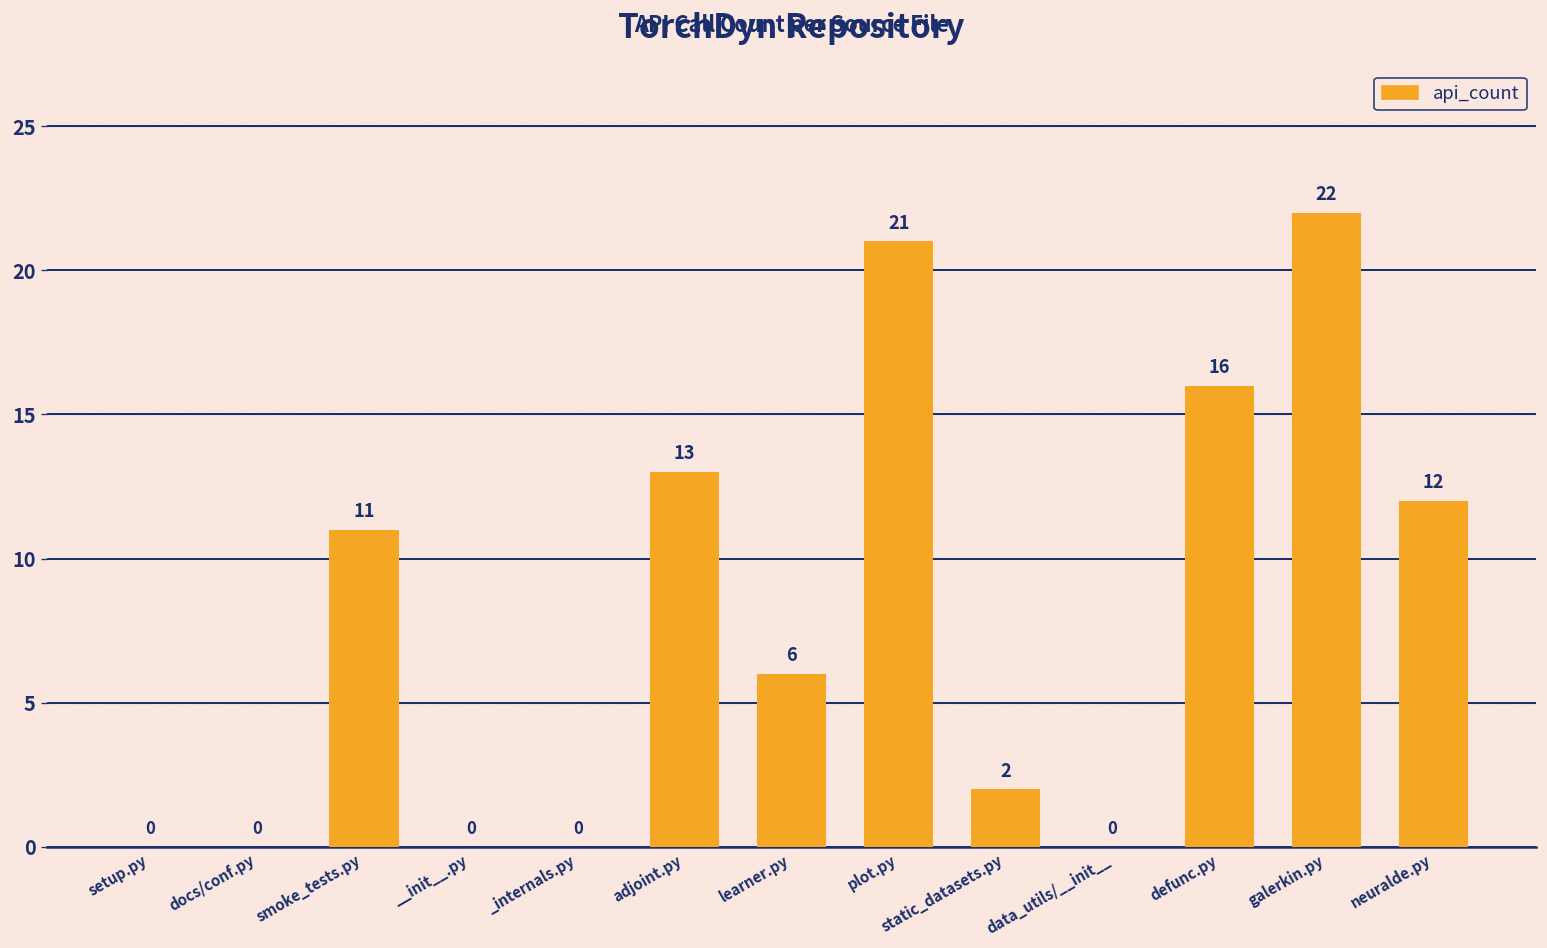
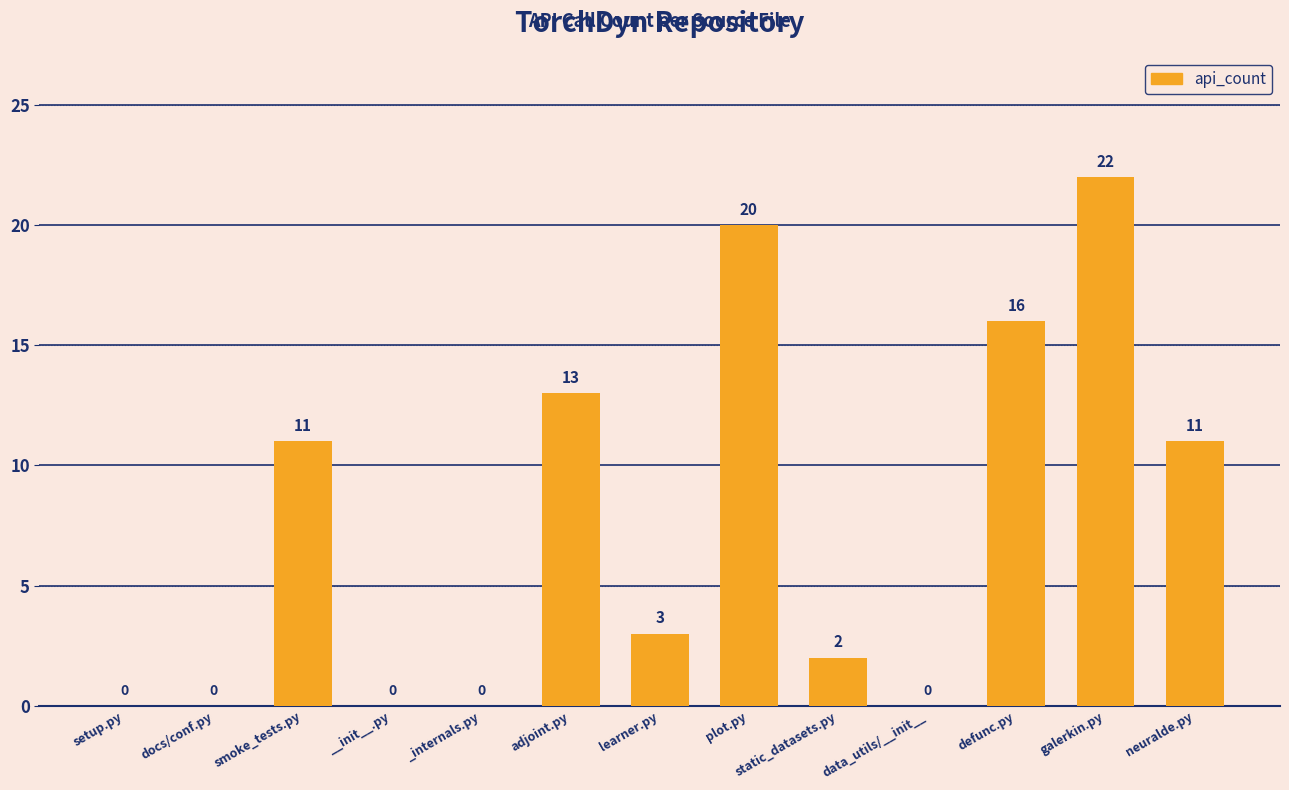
learner.py: 6 -> 3
plot.py: 21 -> 20
neuralde.py: 12 -> 11
